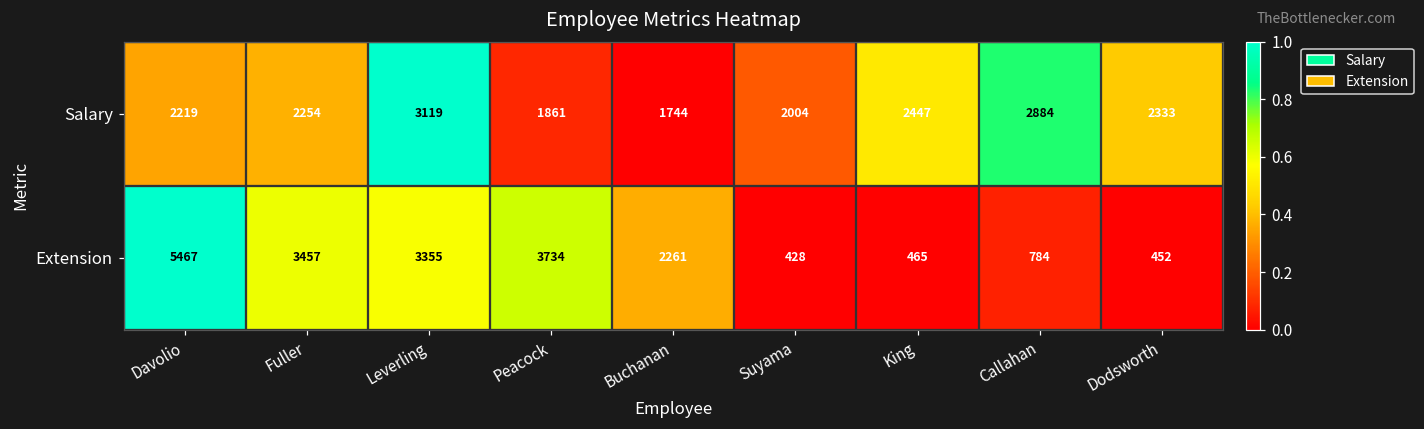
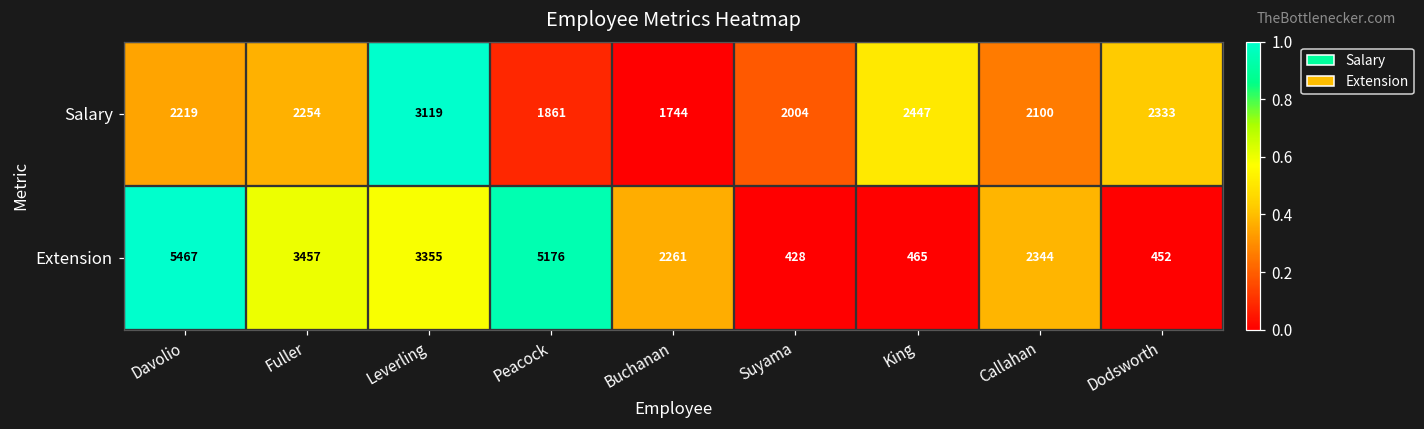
Salary, Callahan: 2884 -> 2100
Extension, Peacock: 3734 -> 5176
Extension, Callahan: 784 -> 2344
